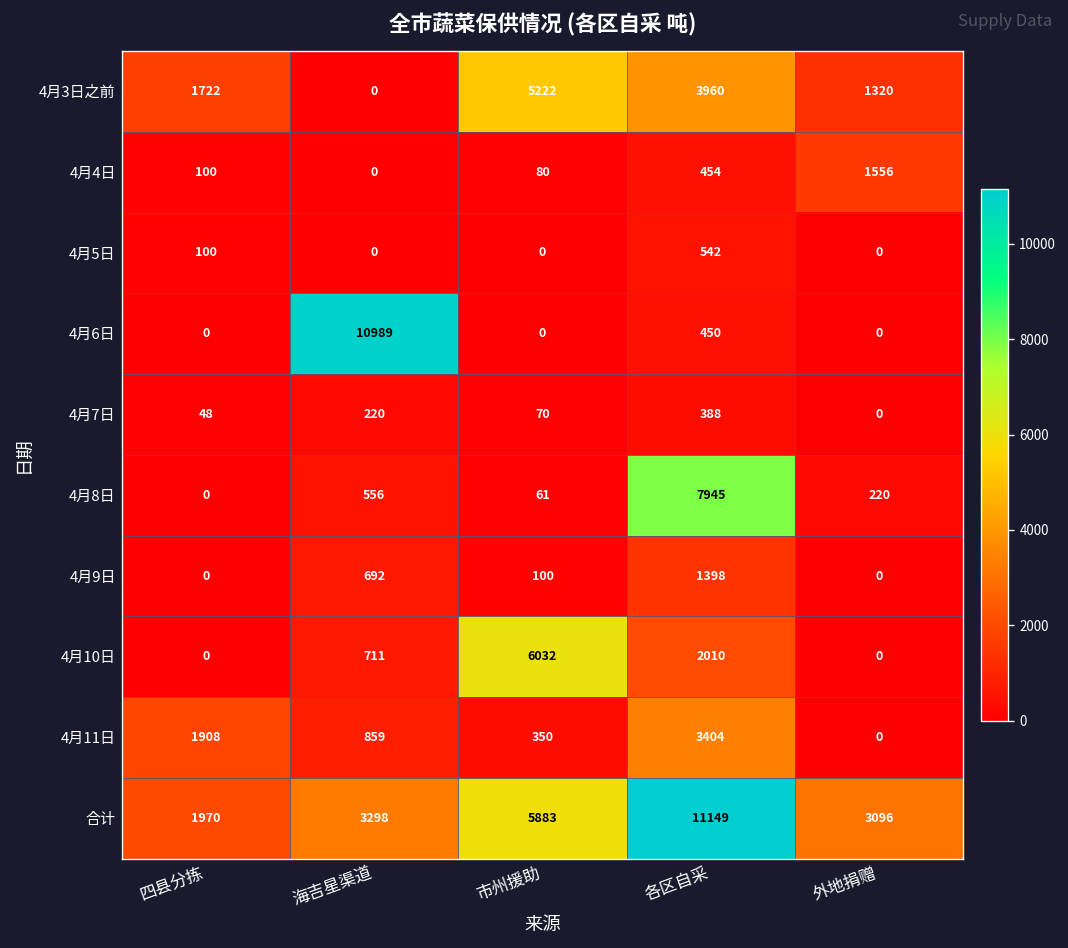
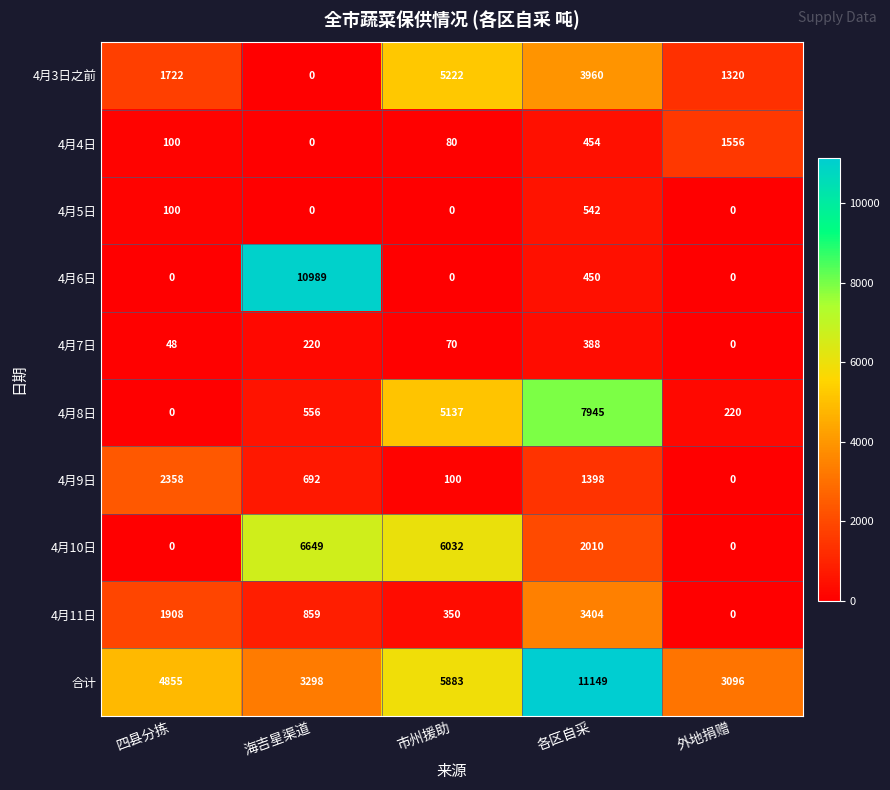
4月8日, 市州援助: 61 -> 5137
4月9日, 四县分拣: 0 -> 2358
4月10日, 海吉星渠道: 711 -> 6649
合计, 四县分拣: 1970 -> 4855
